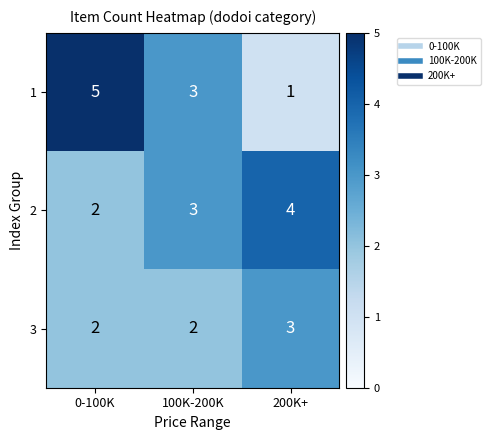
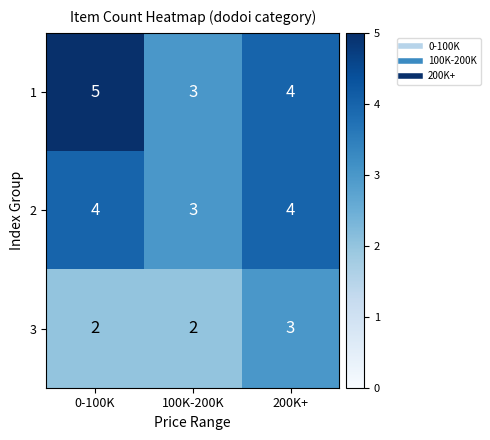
1, 200K+: 1 -> 4
2, 0-100K: 2 -> 4
